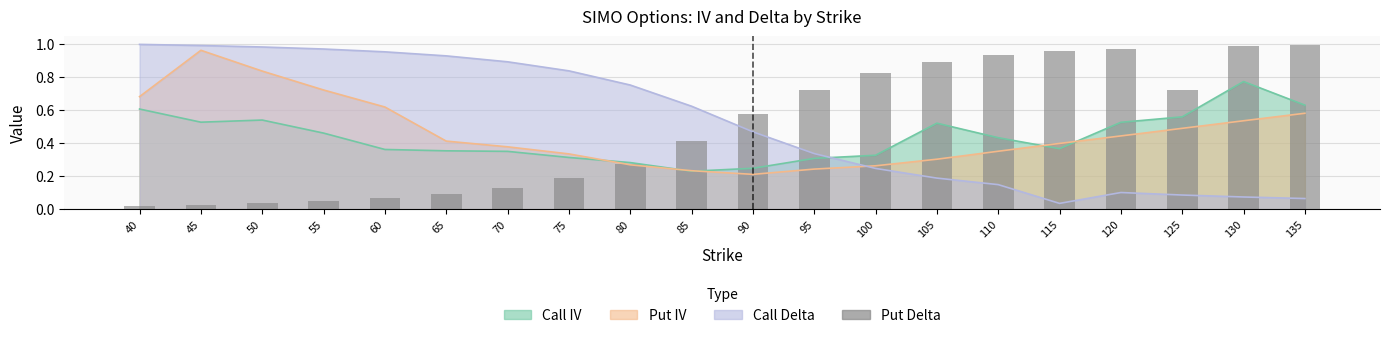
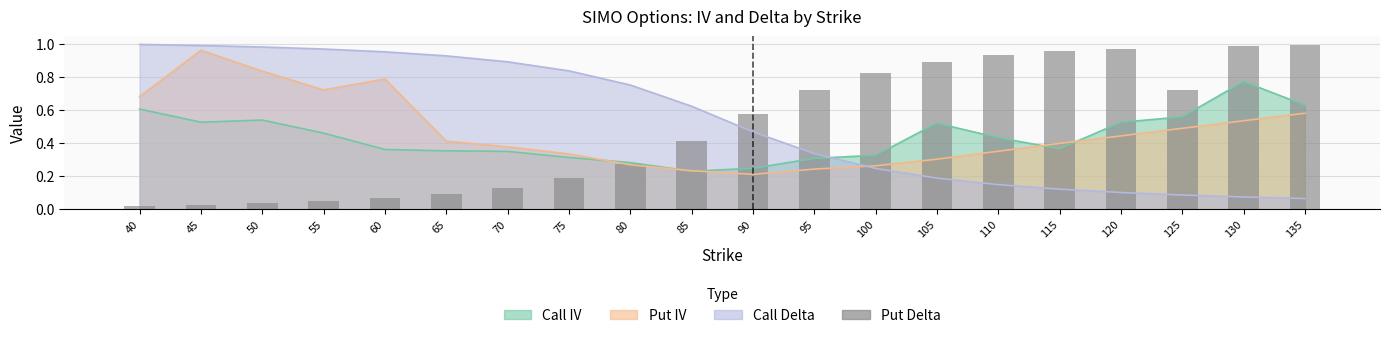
Put IV, 60: 0.62 -> 0.79
Call Delta, 115: 0.04 -> 0.12
